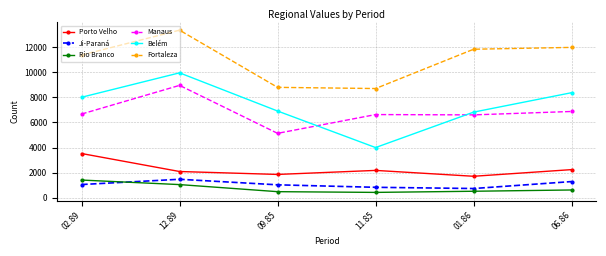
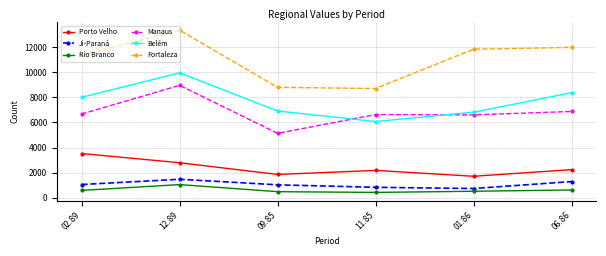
Rio Branco, 02.89: 1400 -> 600
Porto Velho, 12.89: 2100 -> 2800
Belém, 11.85: 4000 -> 6100
